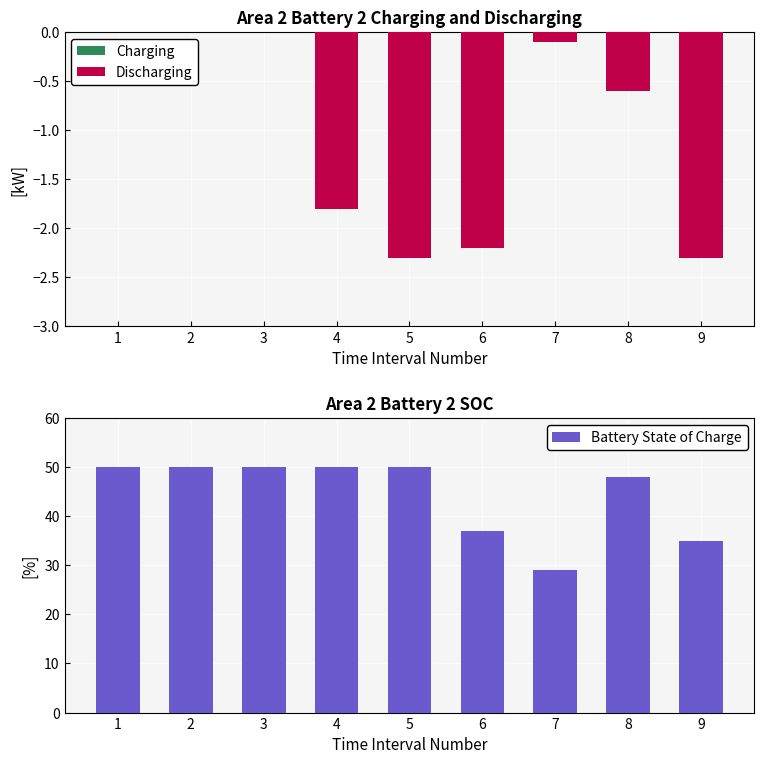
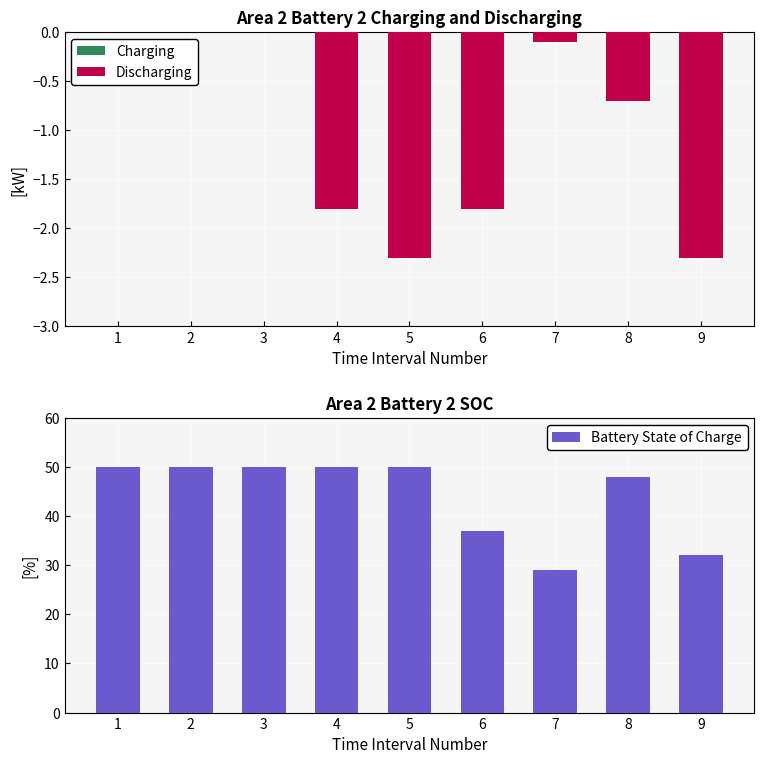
Area 2 Battery 2 Charging and Discharging, Discharging, 6: -2.2 -> -1.8
Area 2 Battery 2 Charging and Discharging, Discharging, 8: -0.6 -> -0.7
Area 2 Battery 2 SOC, 9: 35 -> 32
